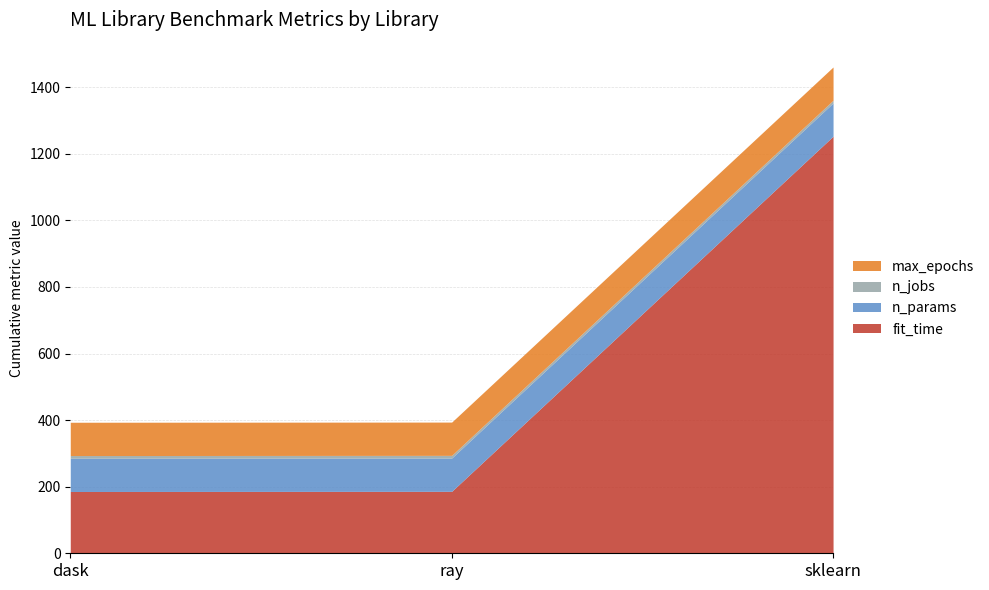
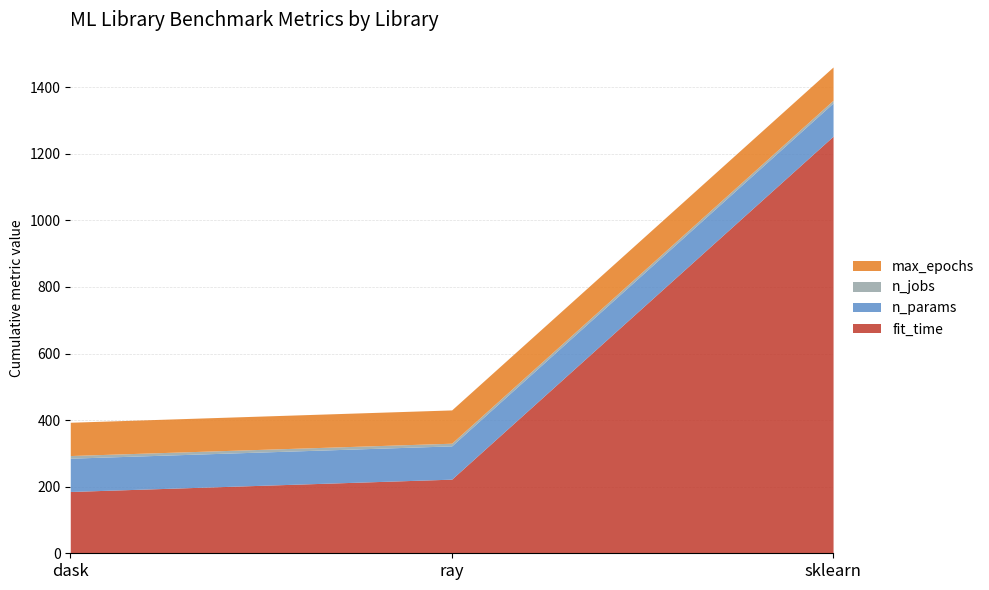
fit_time, ray: 190 -> 220
